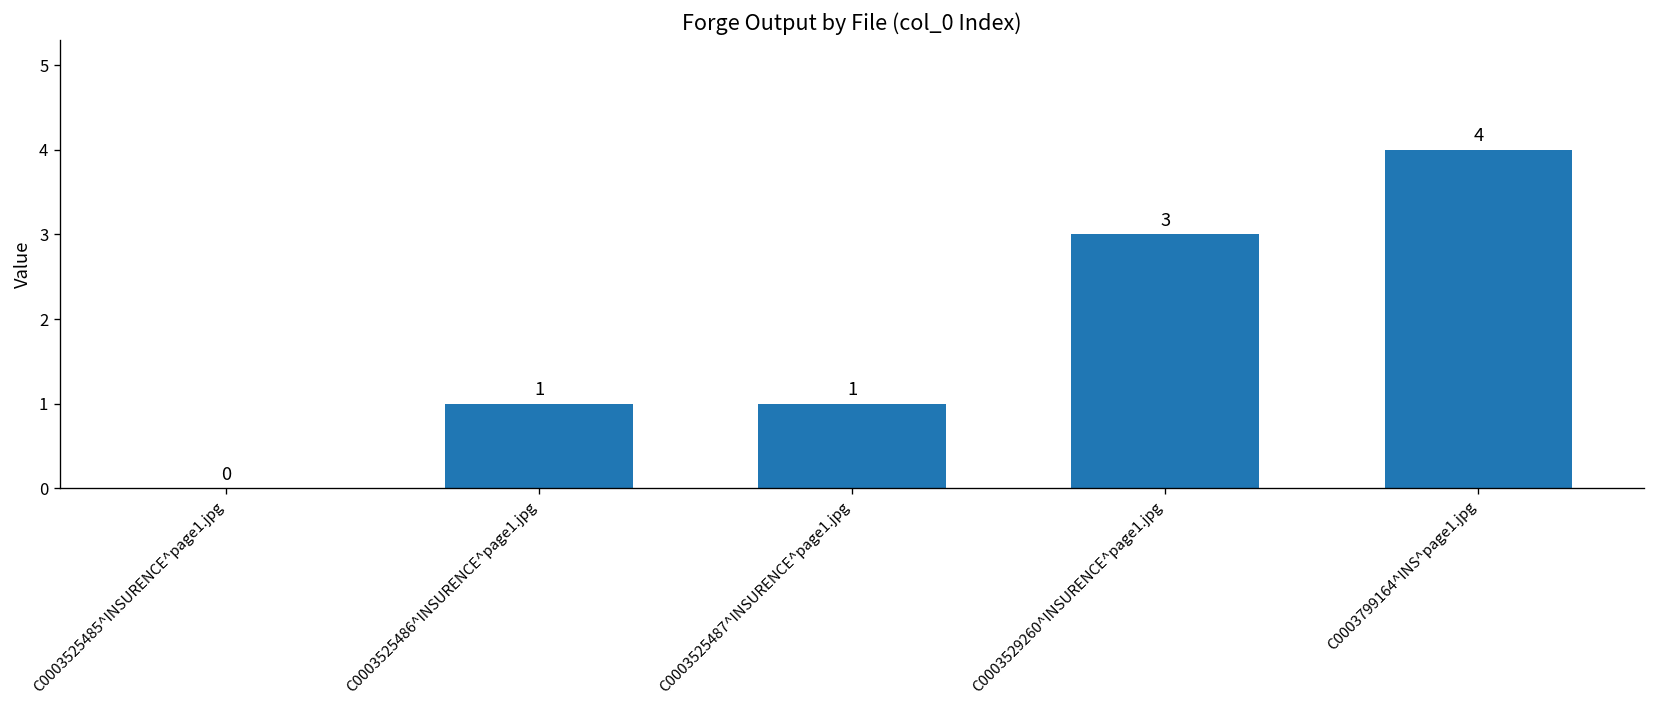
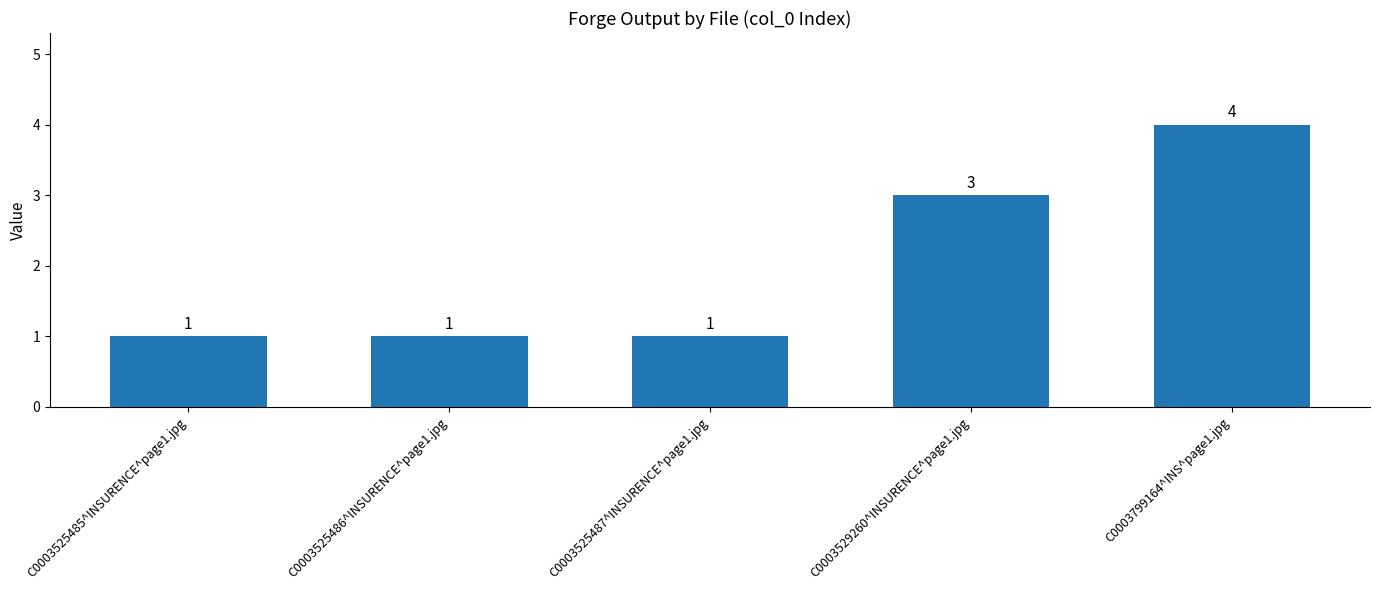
C0003525485^INSURENCE^page1.jpg: 0 -> 1
